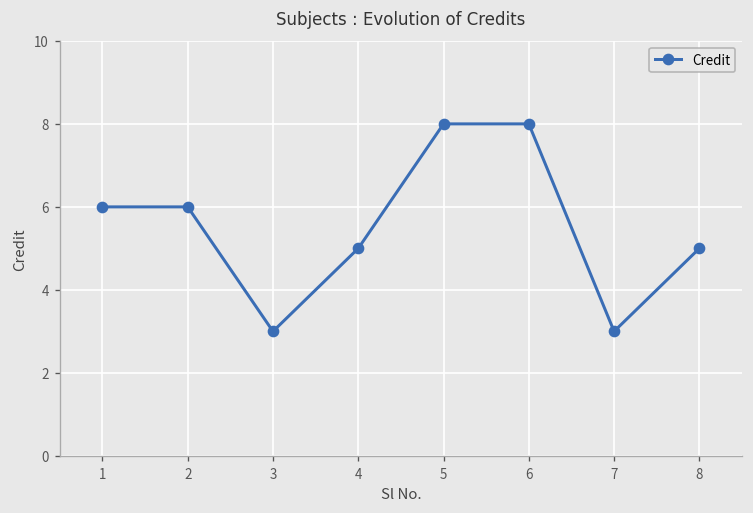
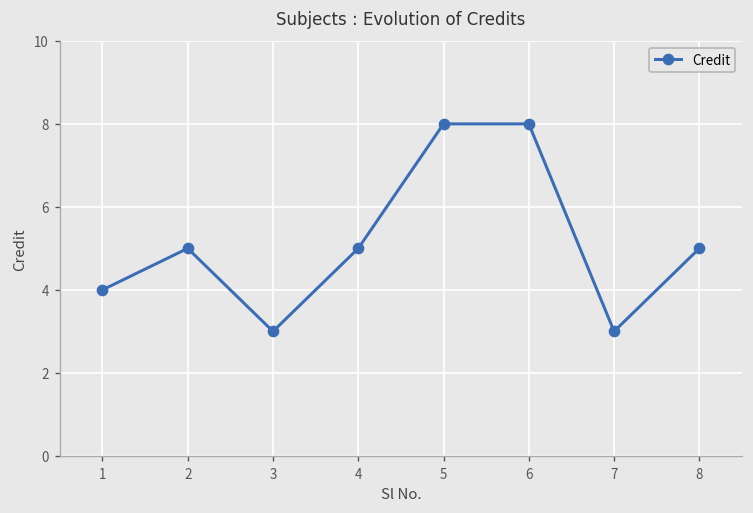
1: 6 -> 4
2: 6 -> 5
